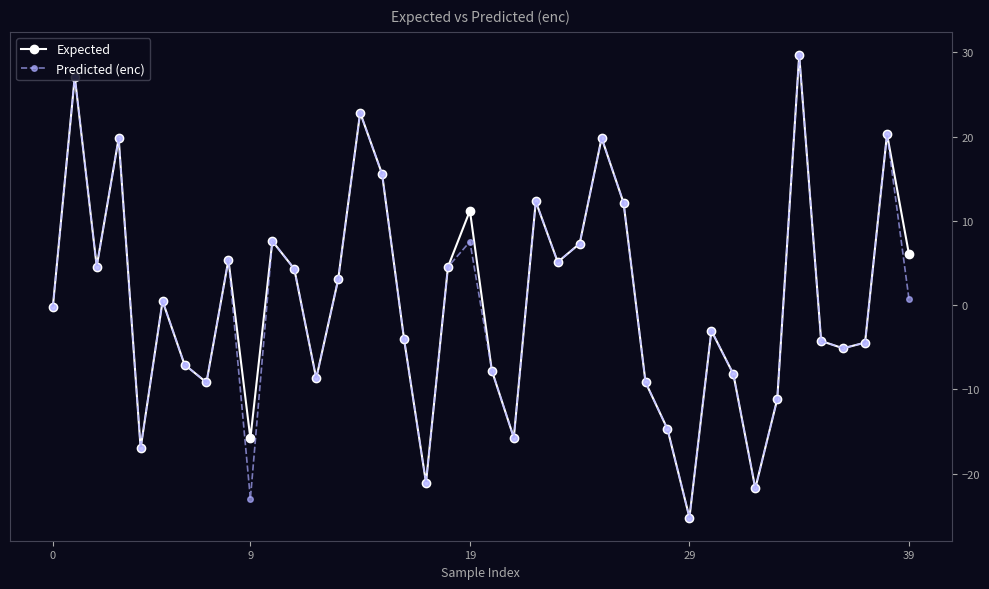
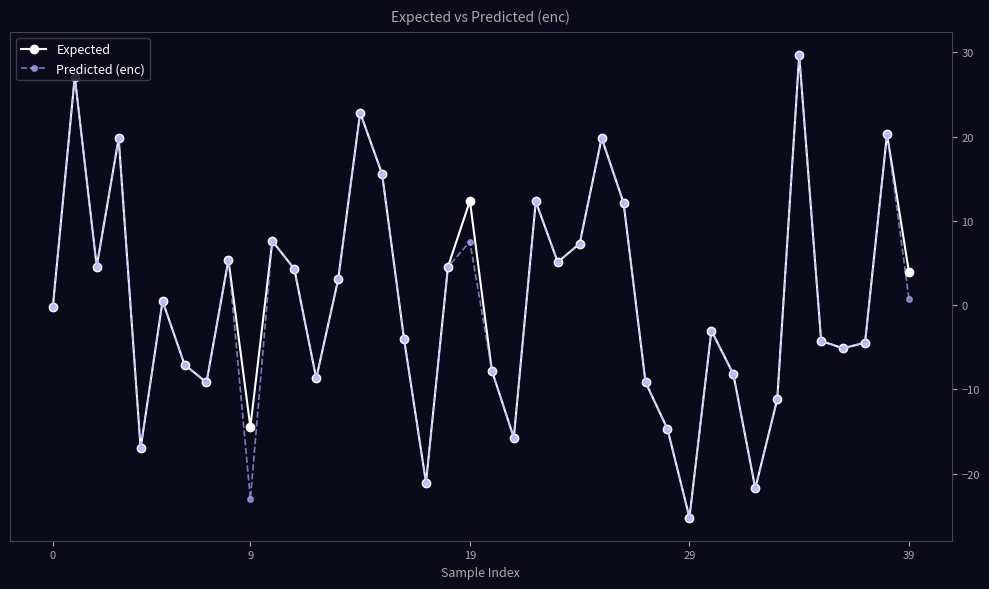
Expected, 9: -16 -> -14
Expected, 19: 11 -> 12
Expected, 39: 6 -> 4
